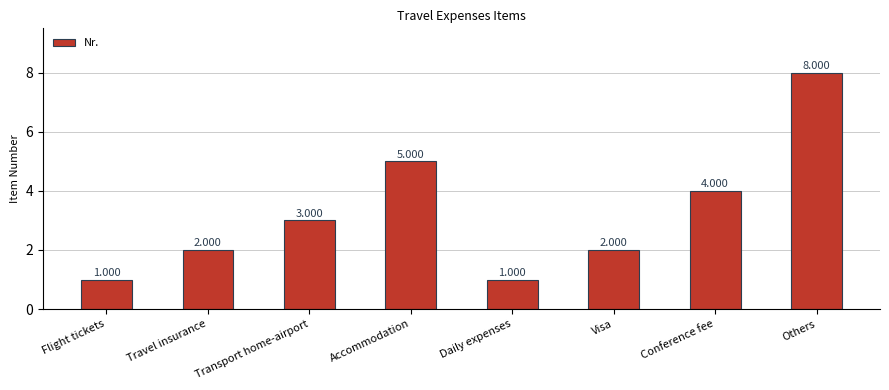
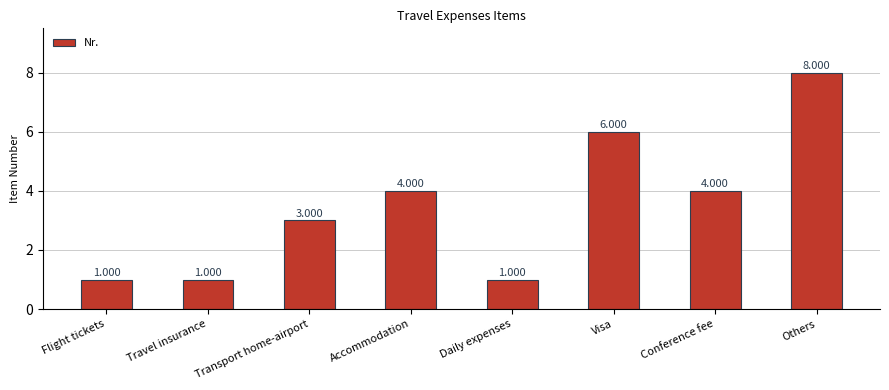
Travel insurance: 2.000 -> 1.000
Accommodation: 5.000 -> 4.000
Visa: 2.000 -> 6.000
